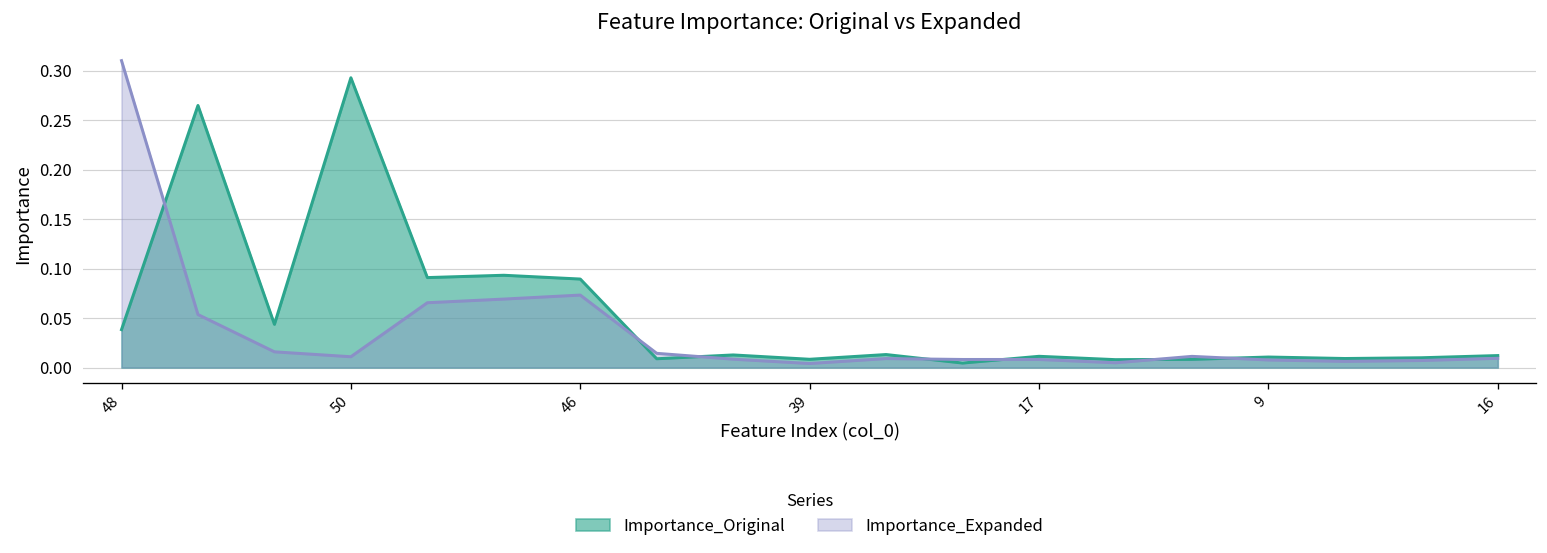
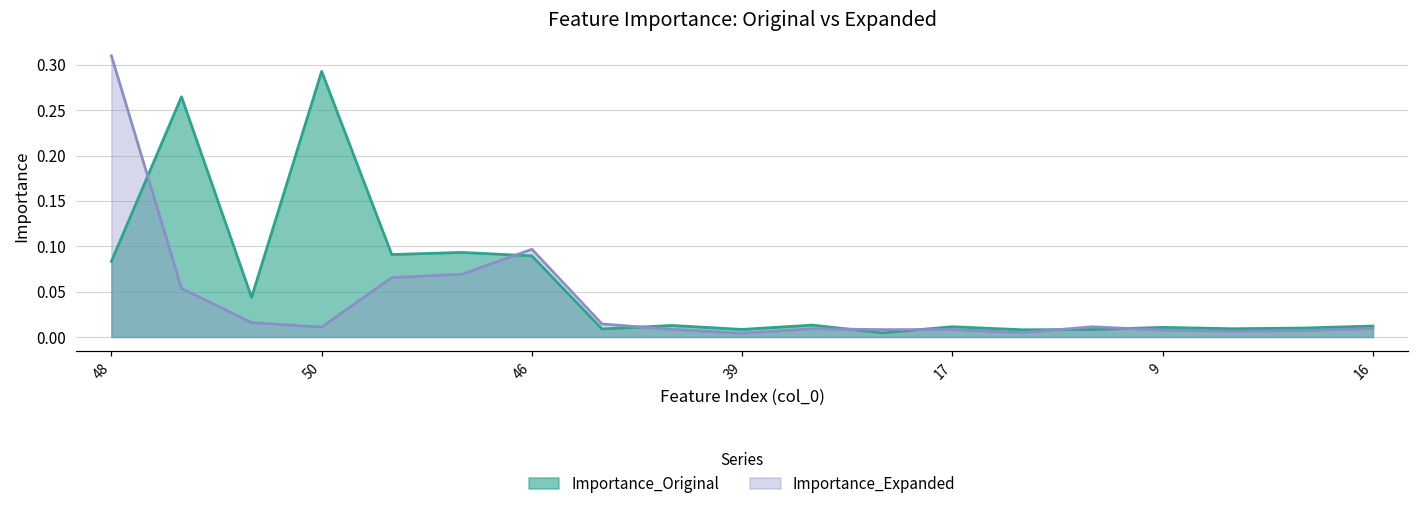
Importance_Original, 48: 0.04 -> 0.08
Importance_Expanded, 46: 0.07 -> 0.10
